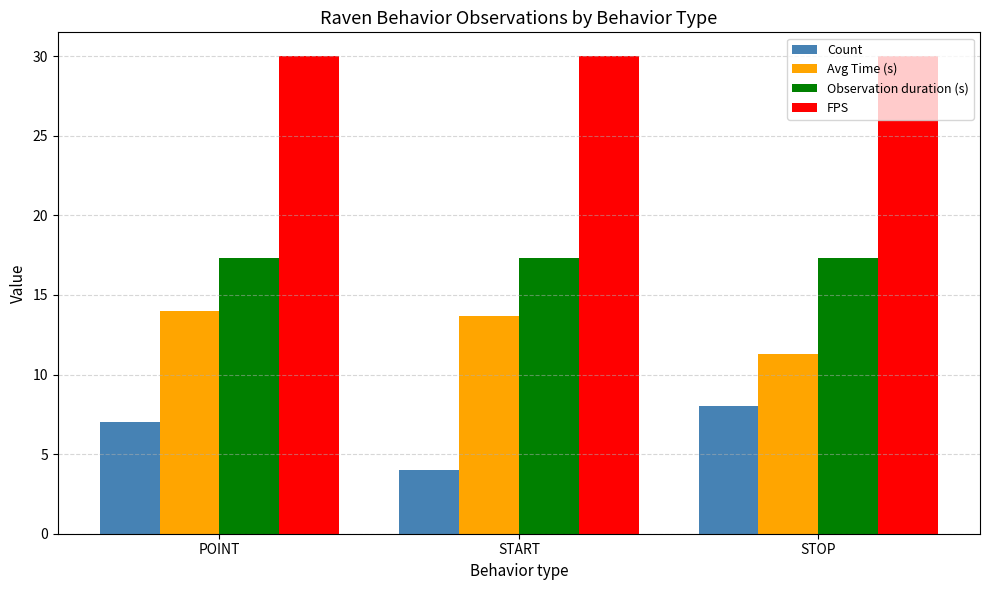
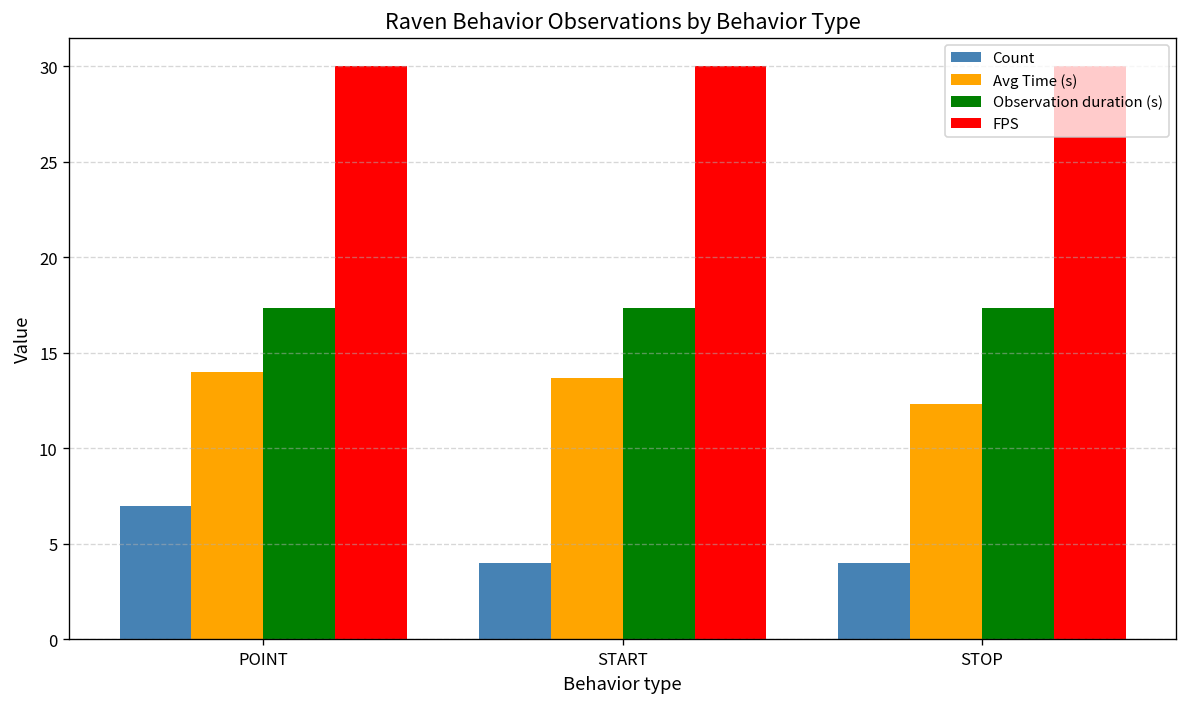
Count, STOP: 8 -> 4
Avg Time (s), STOP: 11.3 -> 12.3
